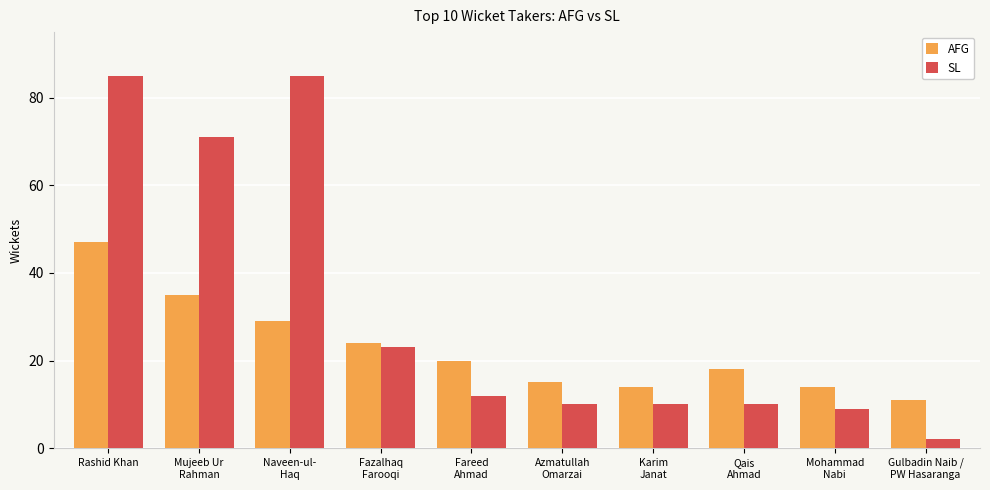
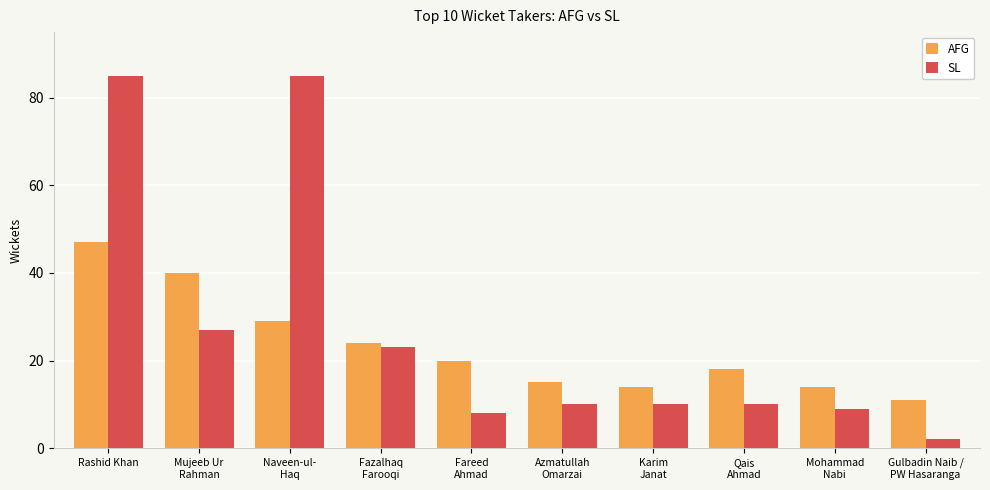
AFG, Mujeeb Ur Rahman: 35 -> 40
SL, Mujeeb Ur Rahman: 71 -> 27
SL, Fareed Ahmad: 12 -> 8
